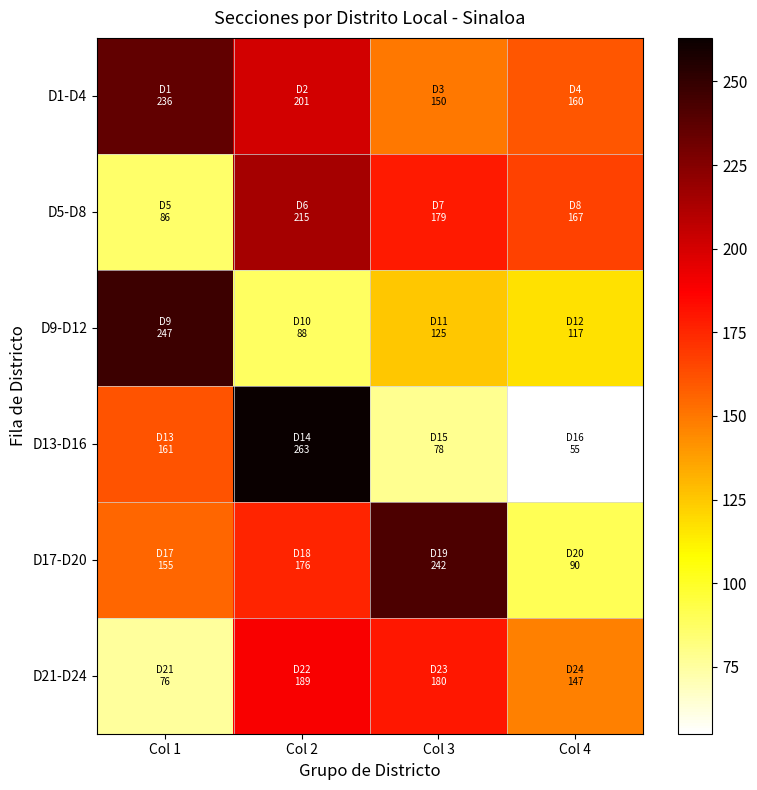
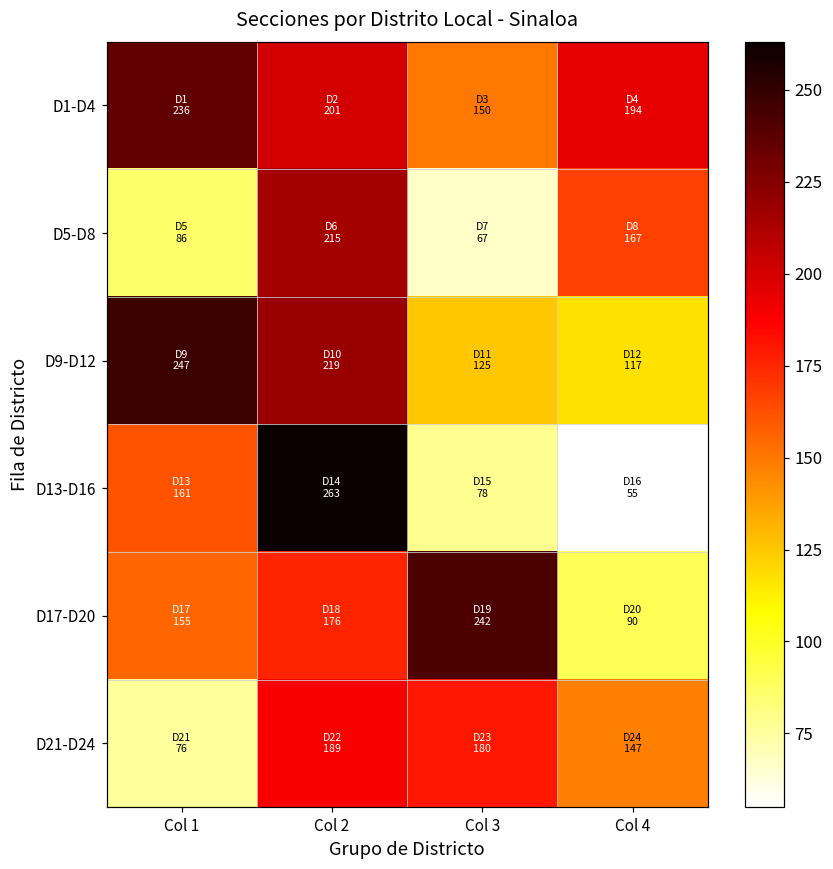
D1-D4, Col 4: 160 -> 194
D5-D8, Col 3: 179 -> 67
D9-D12, Col 2: 88 -> 219
